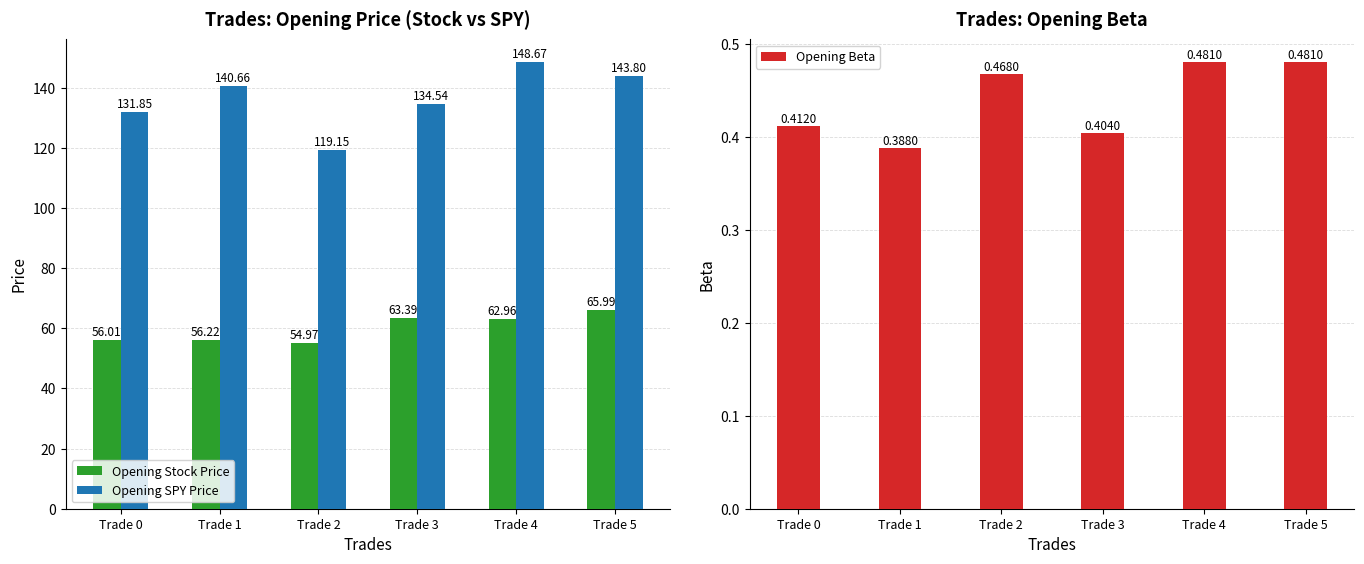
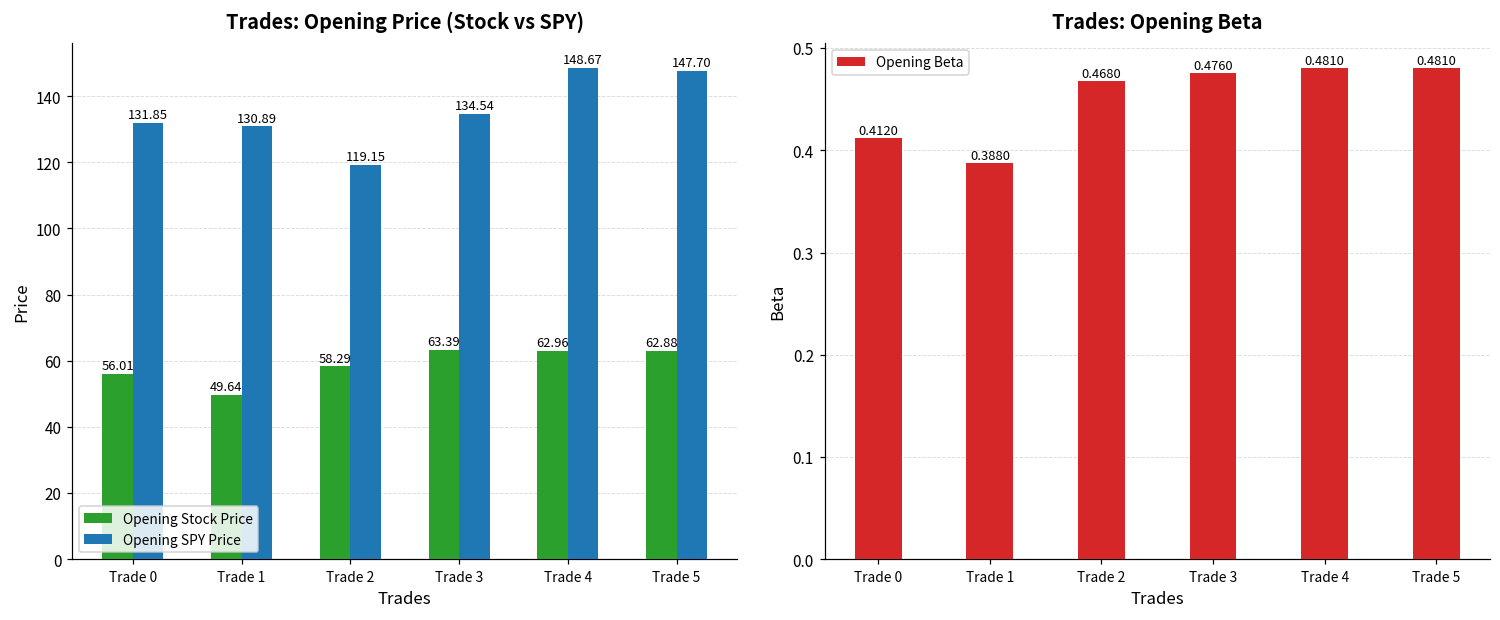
Trades: Opening Price (Stock vs SPY), Opening Stock Price, Trade 1: 56.22 -> 49.64
Trades: Opening Price (Stock vs SPY), Opening SPY Price, Trade 1: 140.66 -> 130.89
Trades: Opening Price (Stock vs SPY), Opening Stock Price, Trade 2: 54.97 -> 58.29
Trades: Opening Price (Stock vs SPY), Opening Stock Price, Trade 5: 65.99 -> 62.88
Trades: Opening Price (Stock vs SPY), Opening SPY Price, Trade 5: 143.80 -> 147.70
Trades: Opening Beta, Trade 3: 0.4040 -> 0.4760
